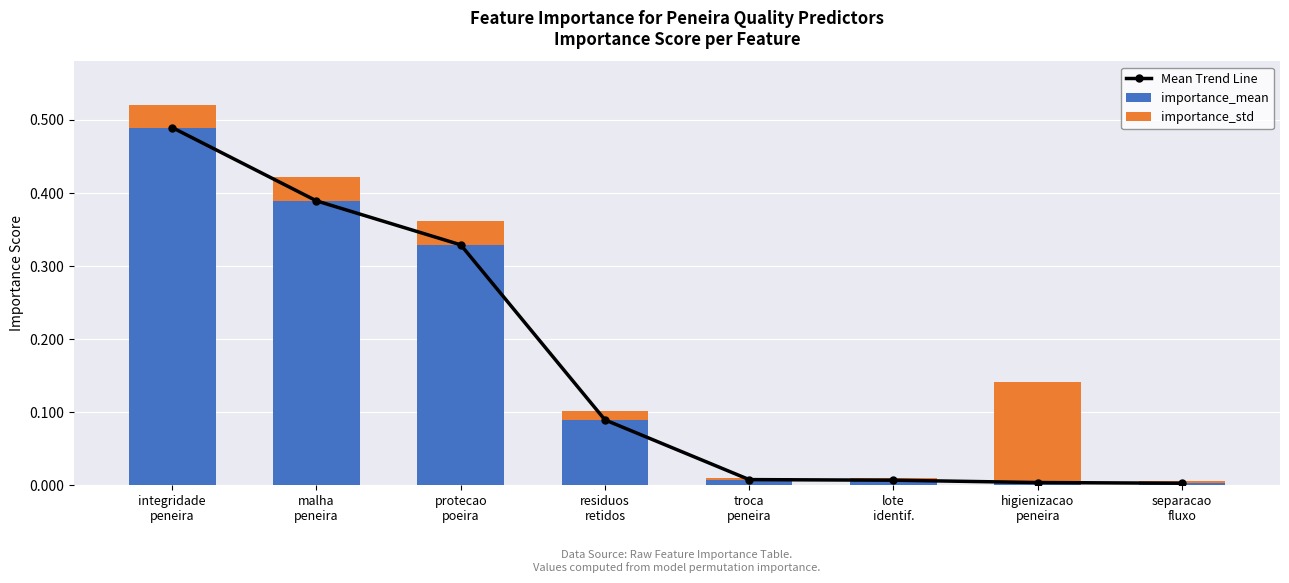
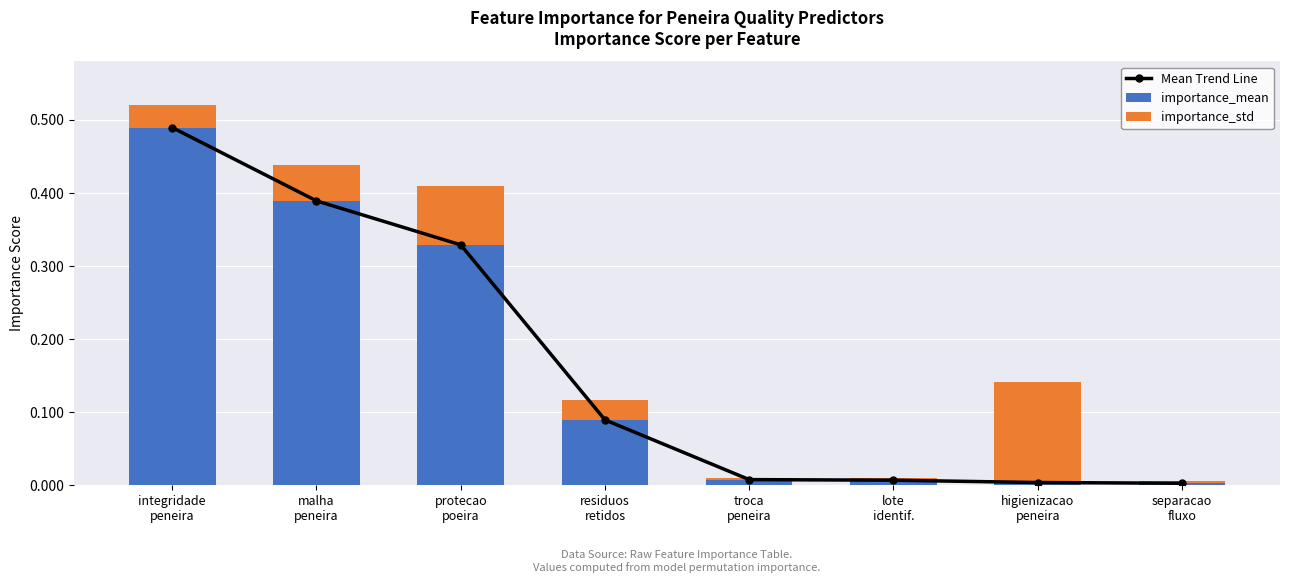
importance_std, malha peneira: 0.03 -> 0.05
importance_std, protecao poeira: 0.03 -> 0.08
importance_std, residuos retidos: 0.01 -> 0.03
